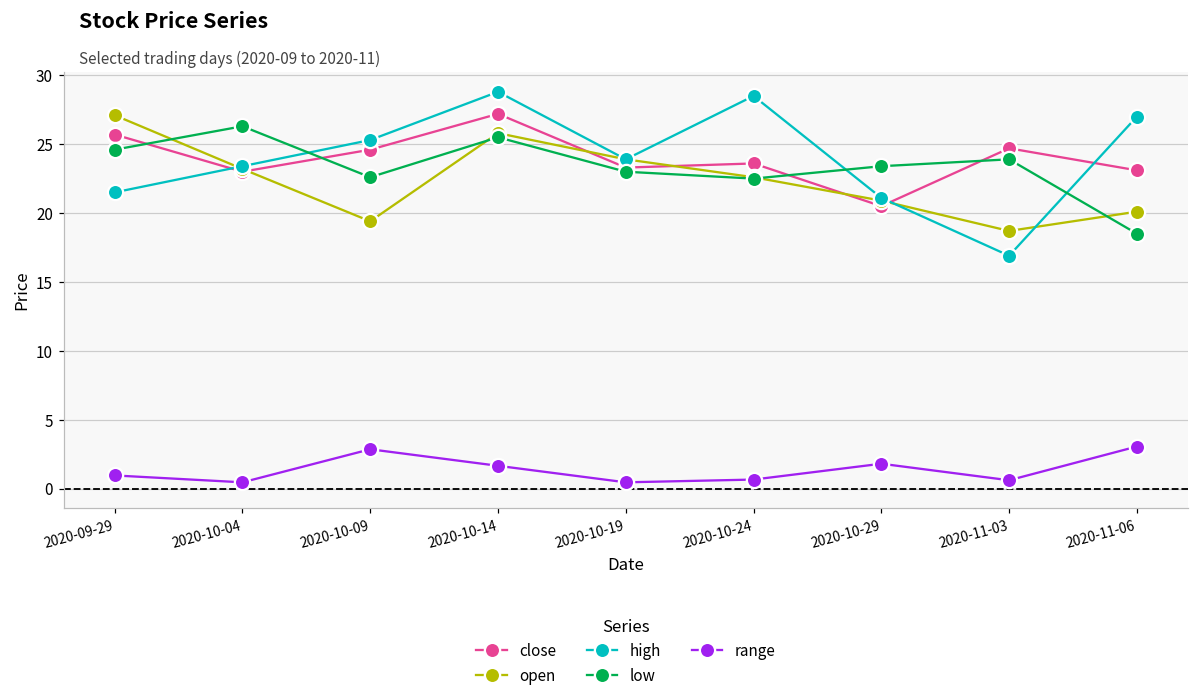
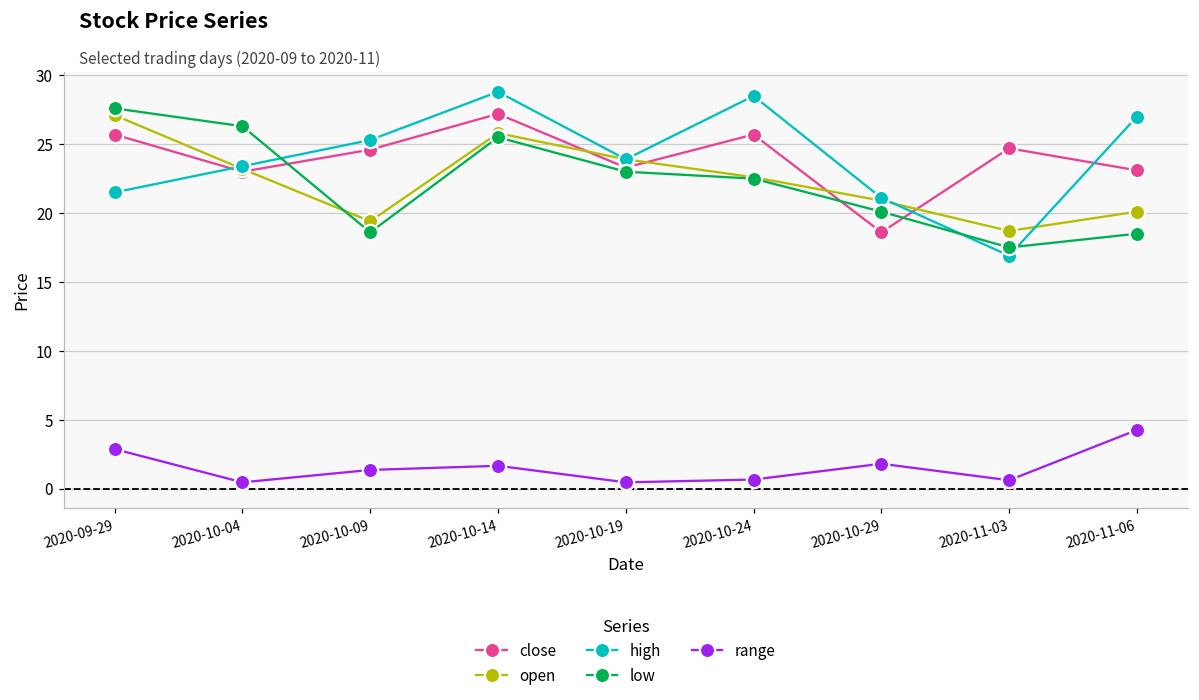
low, 2020-09-29: 24.6 -> 27.6
range, 2020-09-29: 1.0 -> 2.9
low, 2020-10-09: 22.6 -> 18.6
range, 2020-10-09: 2.9 -> 1.4
close, 2020-10-24: 23.6 -> 25.7
close, 2020-10-29: 20.5 -> 18.6
low, 2020-10-29: 23.4 -> 20.1
low, 2020-11-03: 23.9 -> 17.5
range, 2020-11-06: 3.1 -> 4.3
